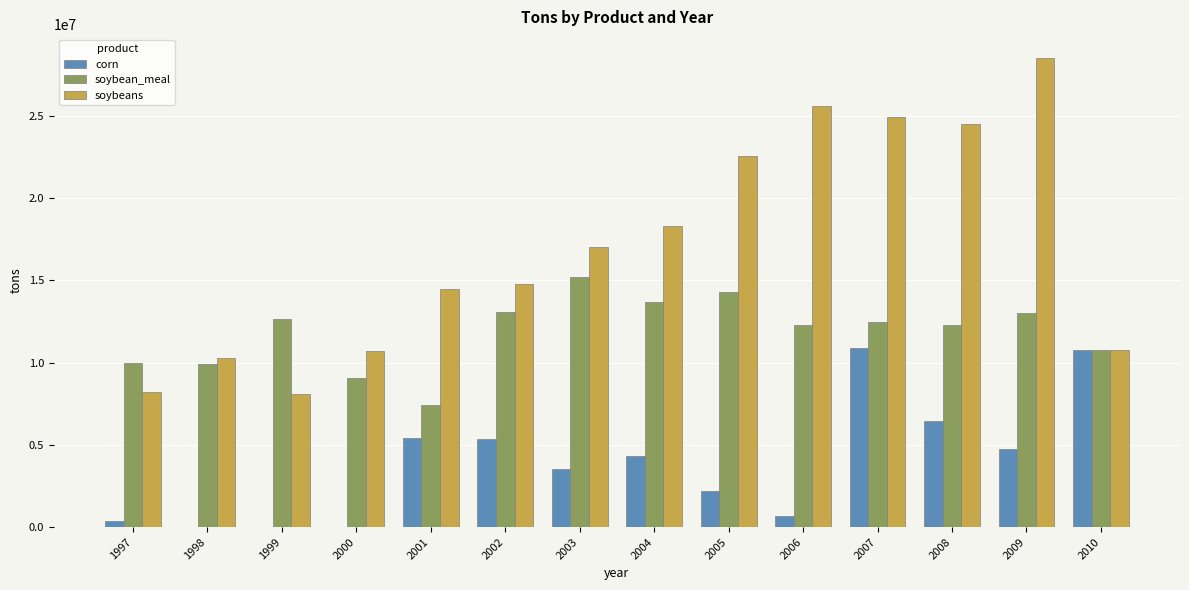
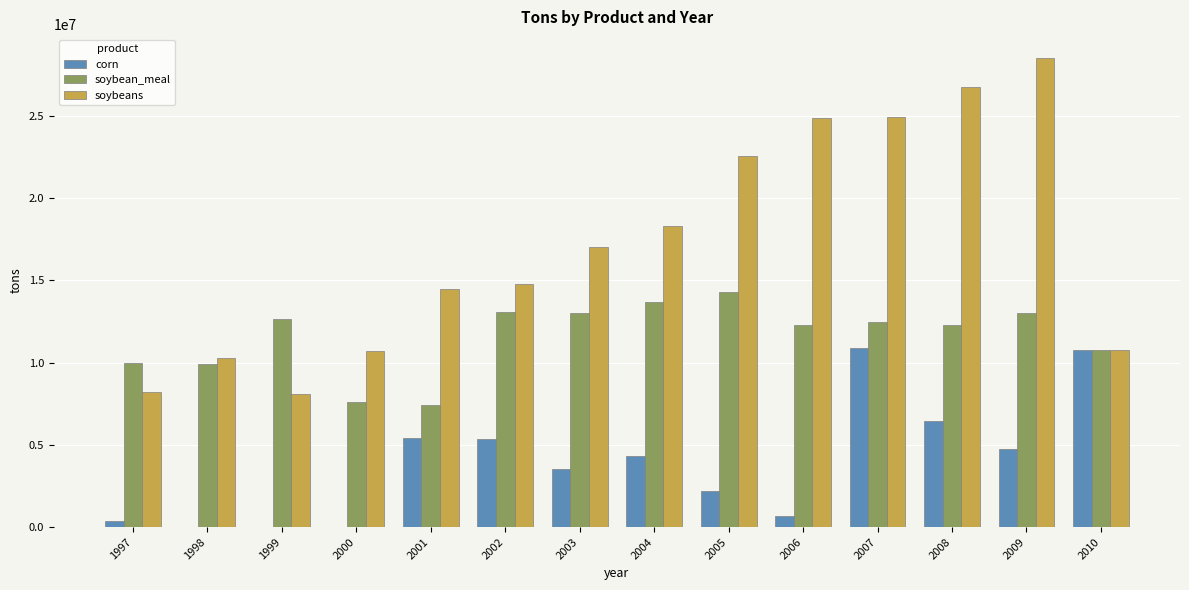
soybean_meal, 2000: 9100000 -> 7600000
soybean_meal, 2003: 15200000 -> 13000000
soybeans, 2006: 25600000 -> 24900000
soybeans, 2008: 24500000 -> 26800000
